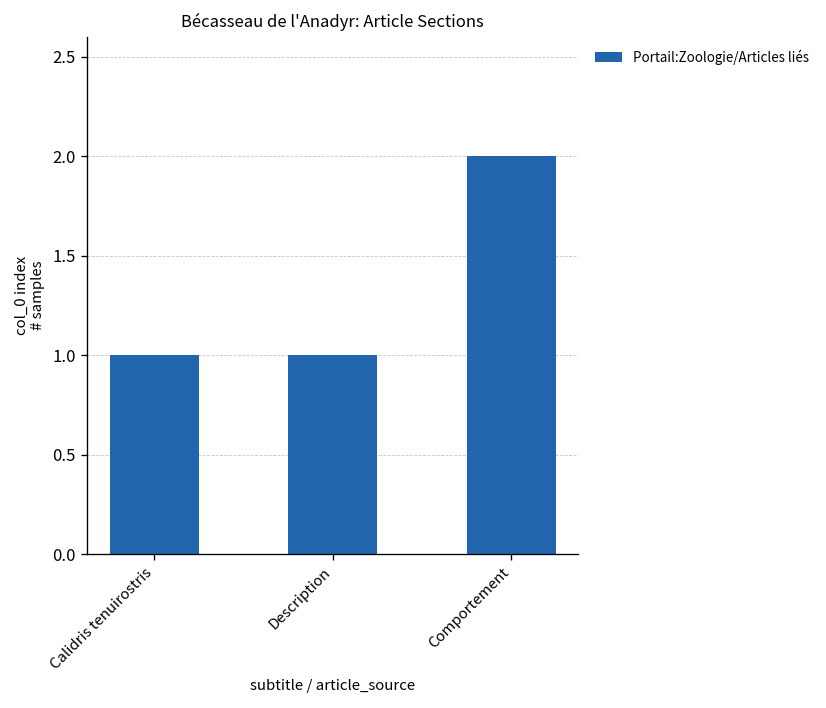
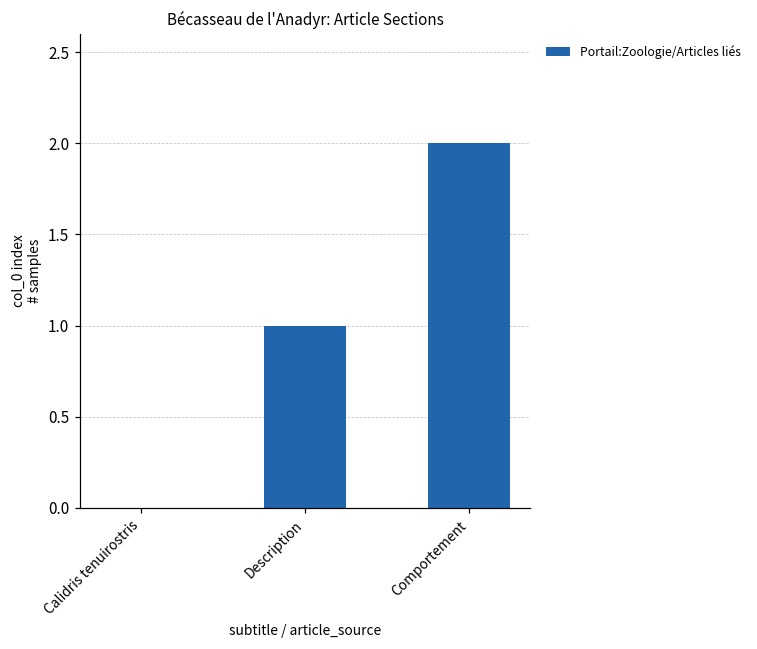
Calidris tenuirostris: 1 -> 0
